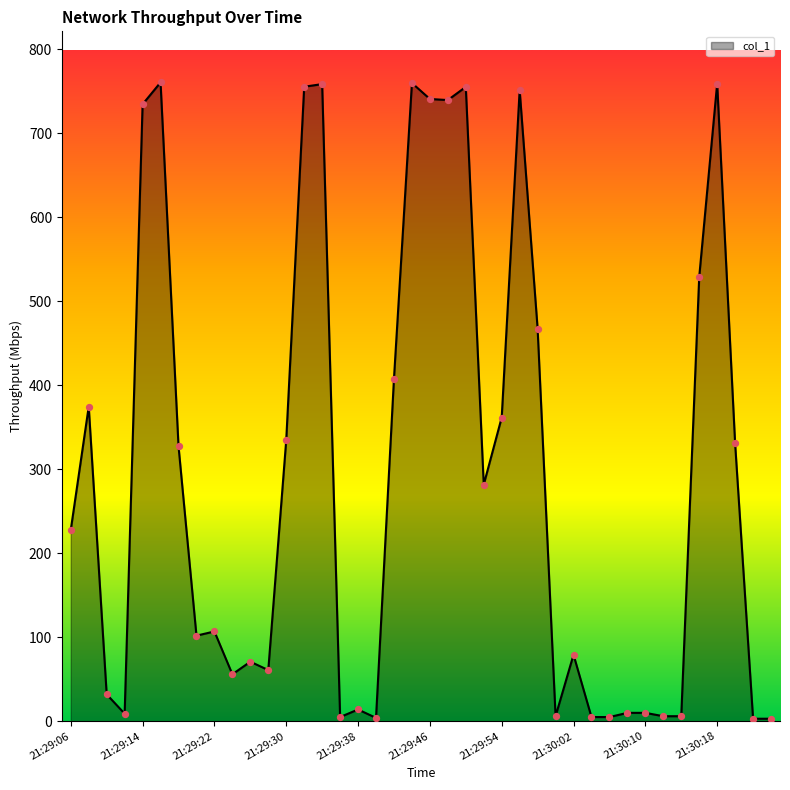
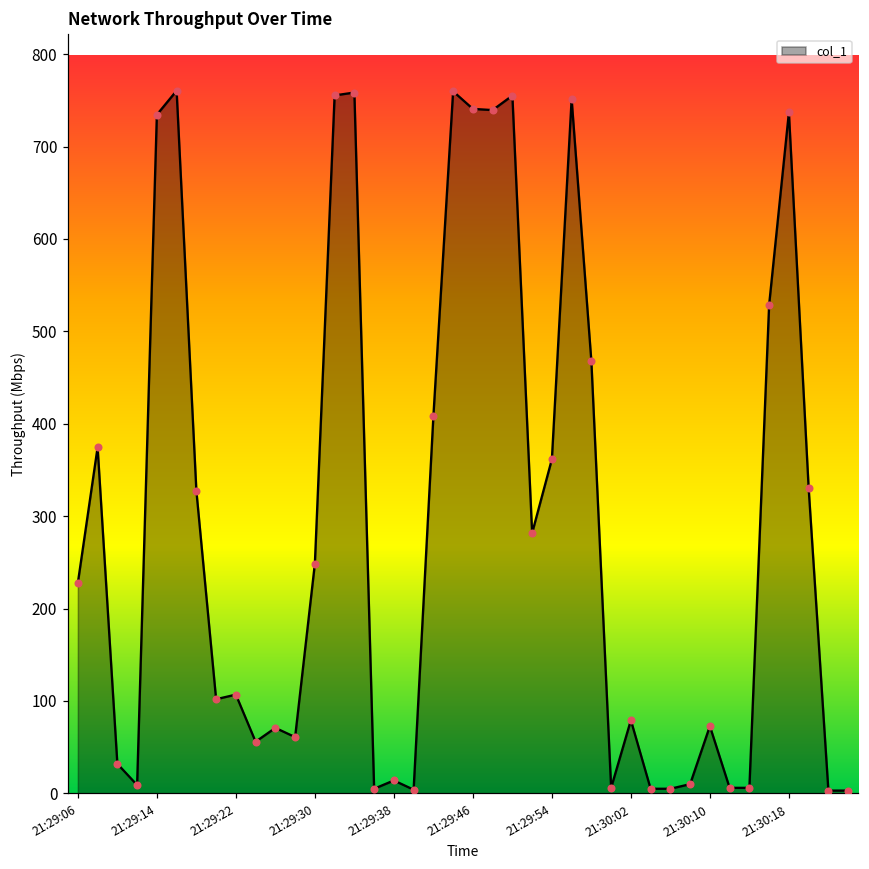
21:29:30: 330 -> 250
21:30:10: 10 -> 70
21:30:18: 760 -> 740
